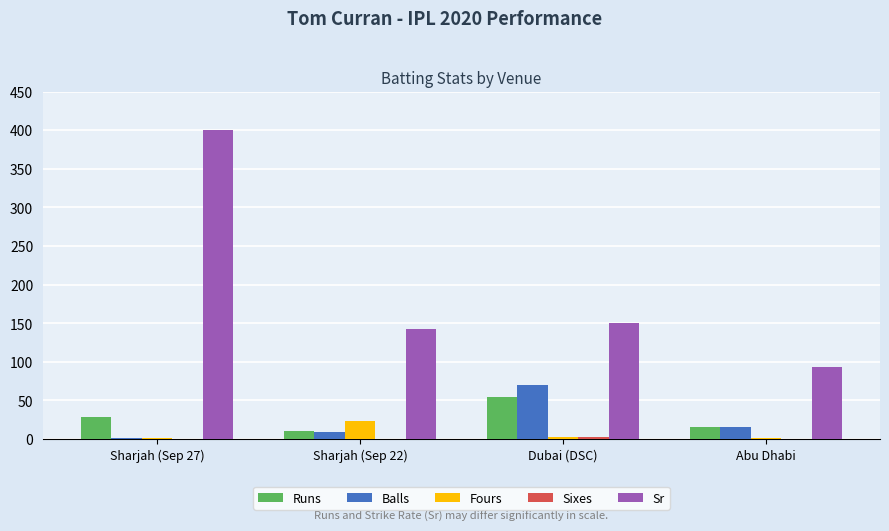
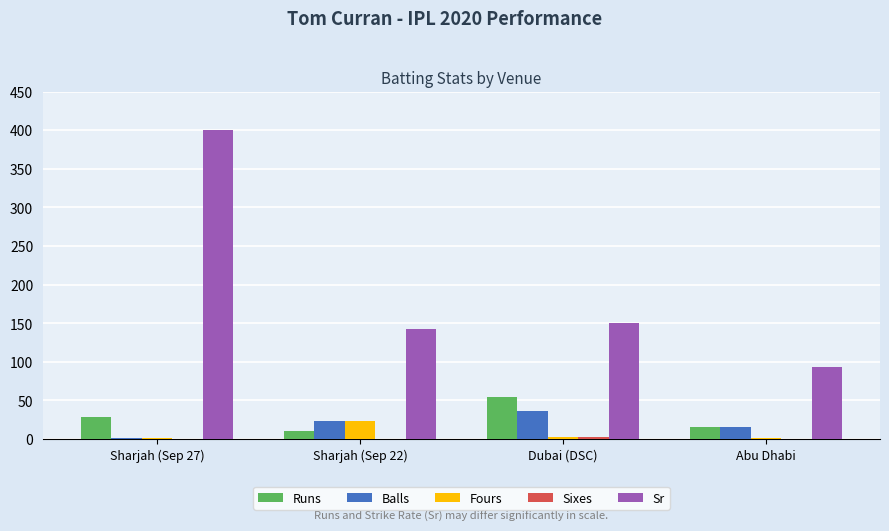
Balls, Sharjah (Sep 22): 10 -> 20
Balls, Dubai (DSC): 70 -> 40
